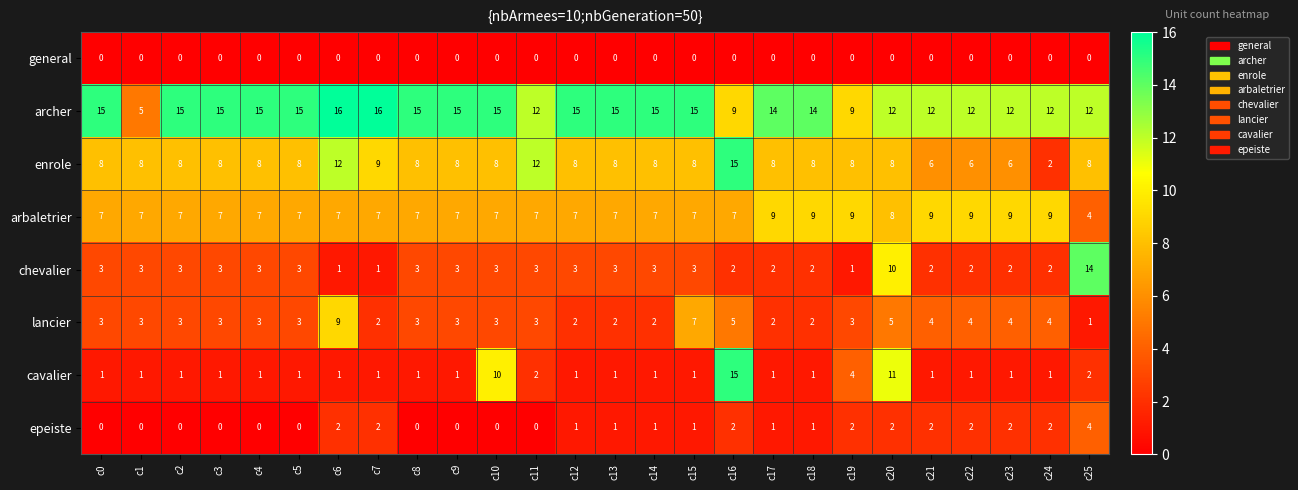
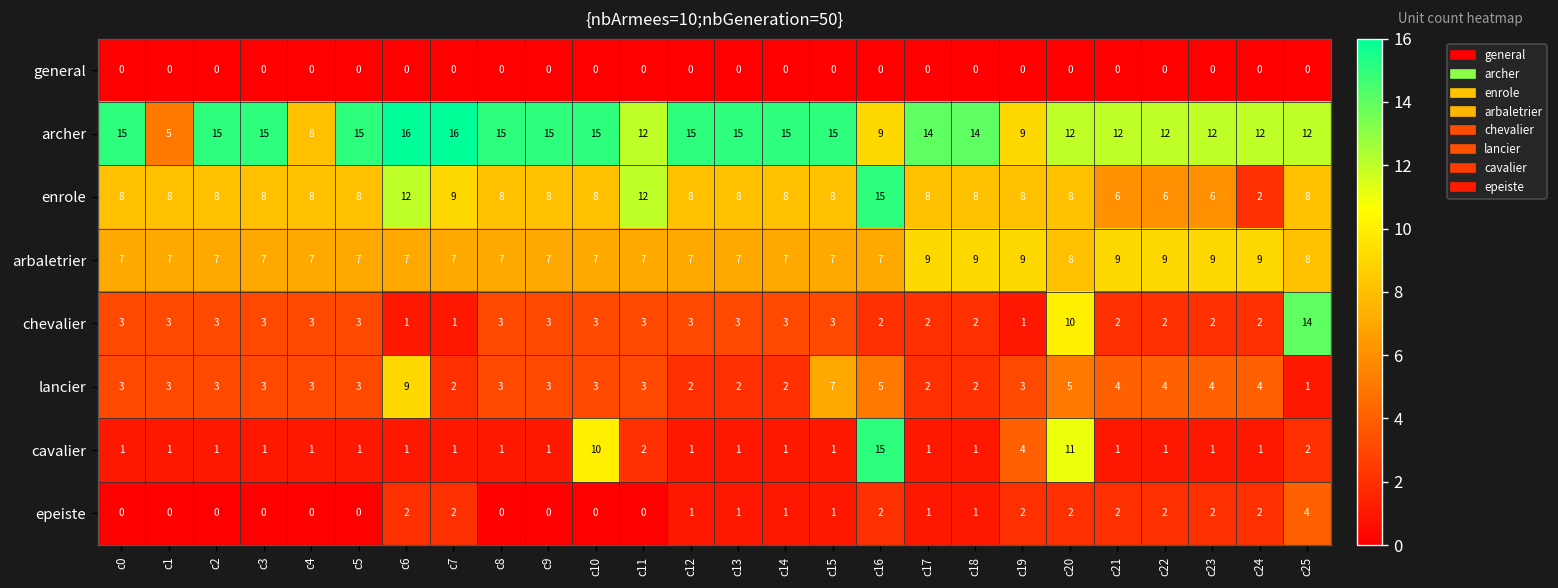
archer, c4: 15 -> 8
arbaletrier, c25: 4 -> 8
